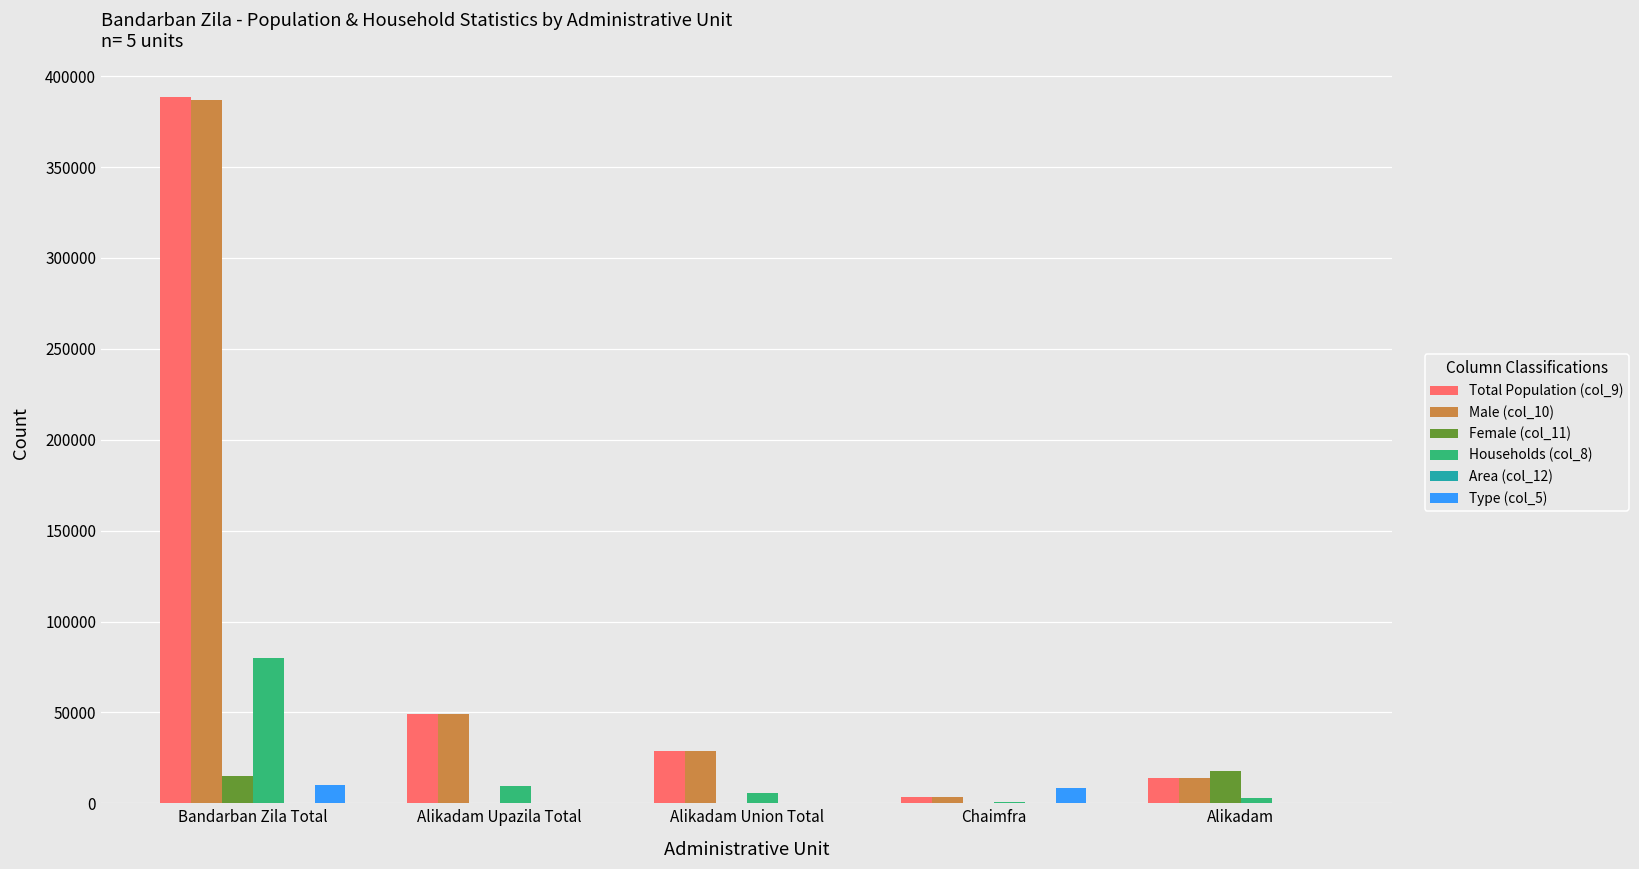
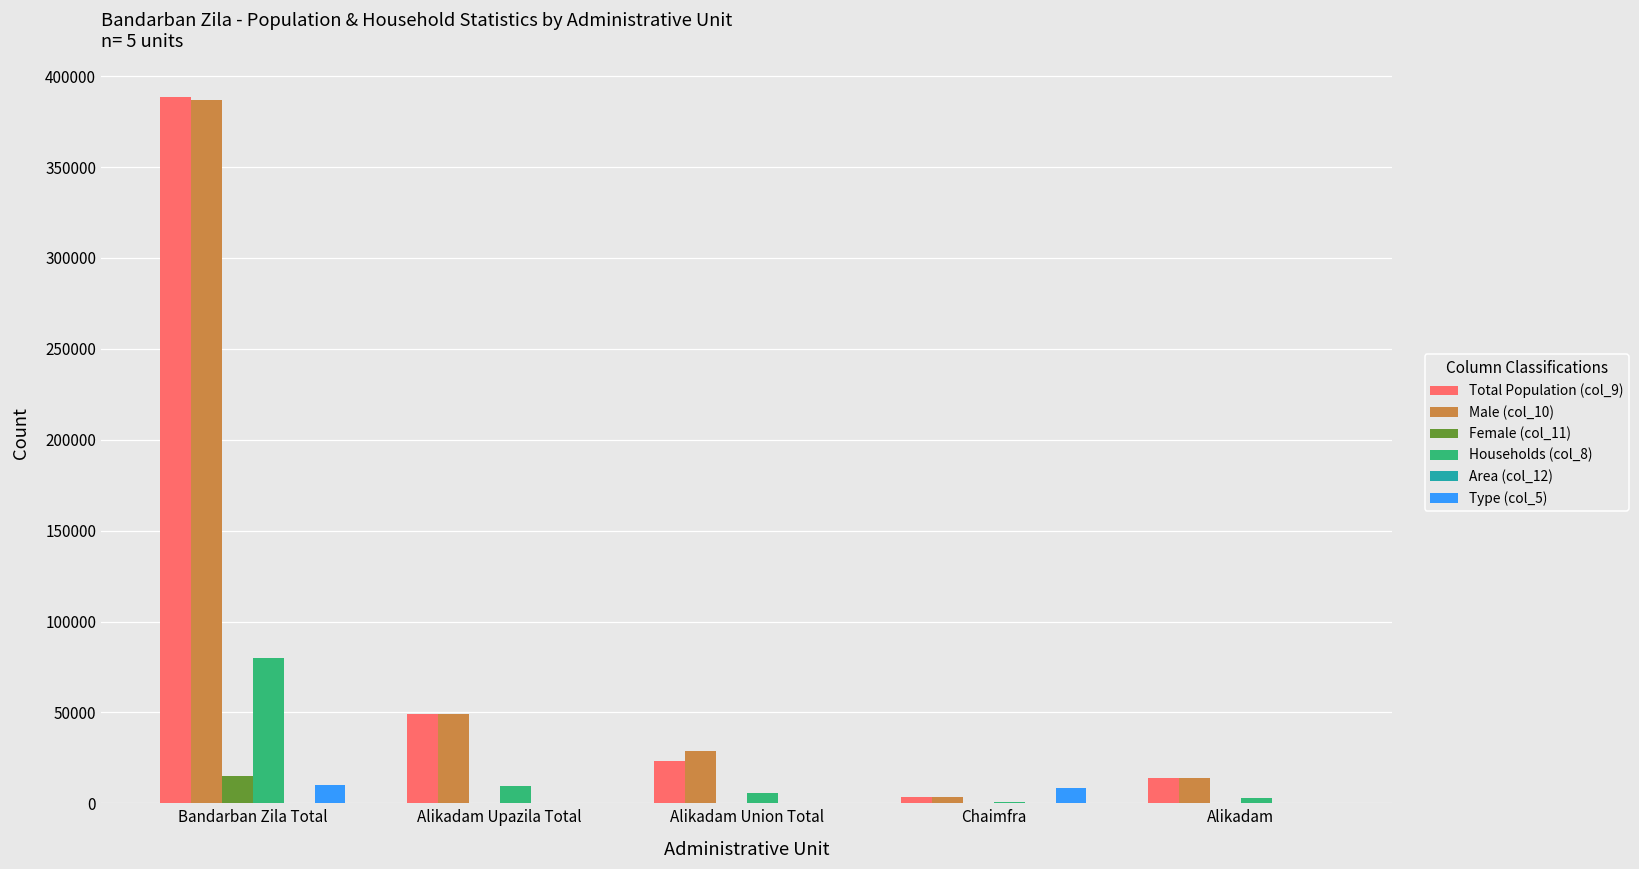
Total Population (col_9), Alikadam Union Total: 28000 -> 23000
Female (col_11), Alikadam: 18000 -> 0
